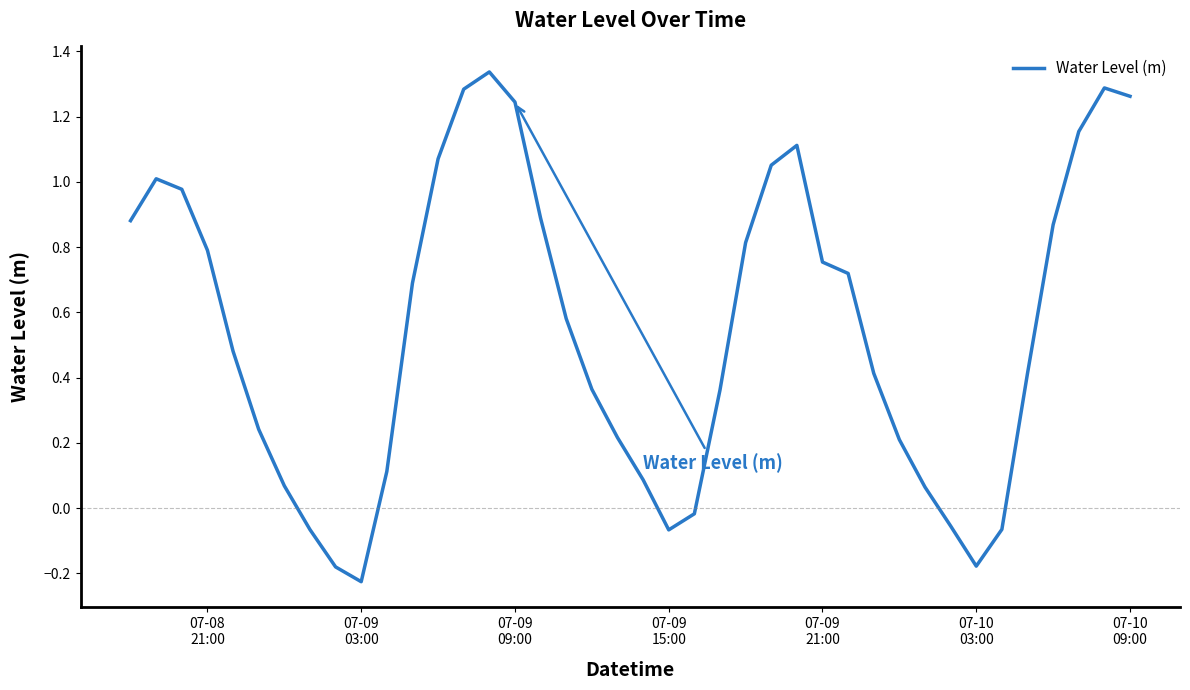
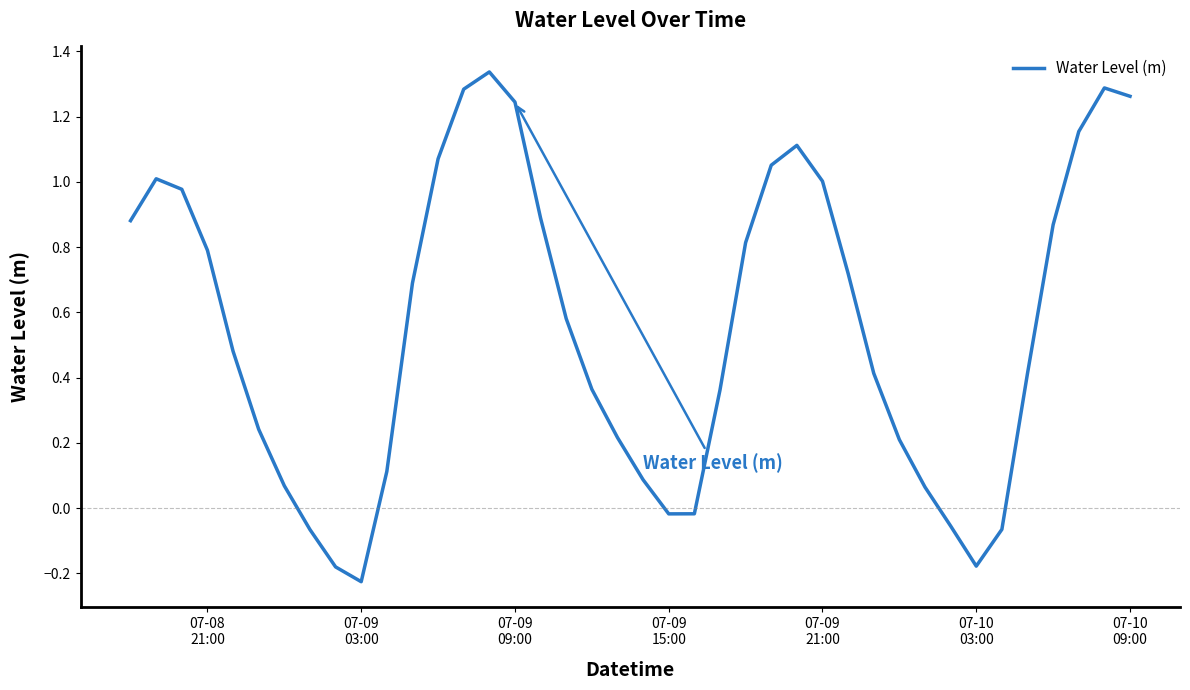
07-09 15:00: -0.07 -> -0.02
07-09 21:00: 0.75 -> 1.00
